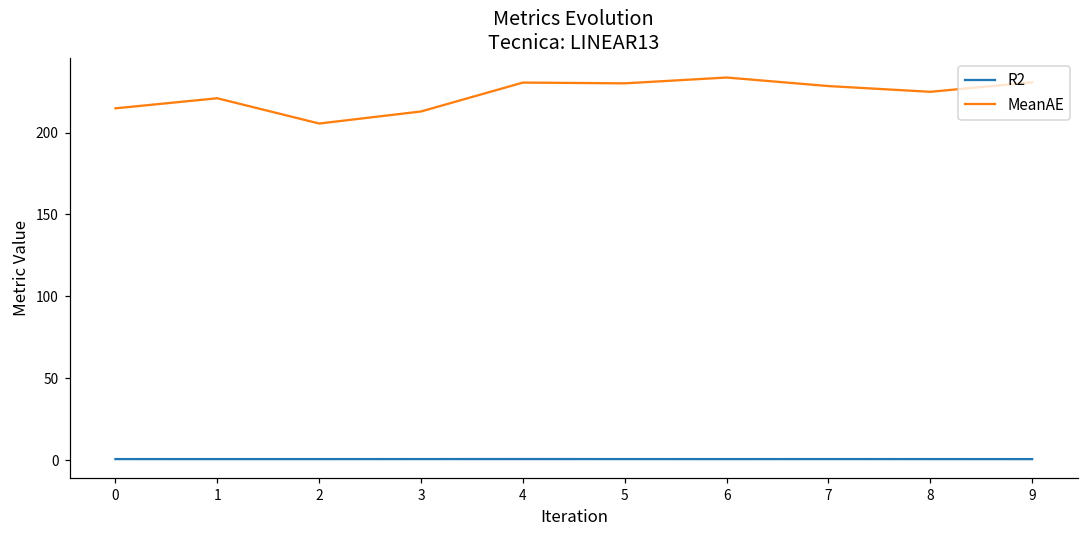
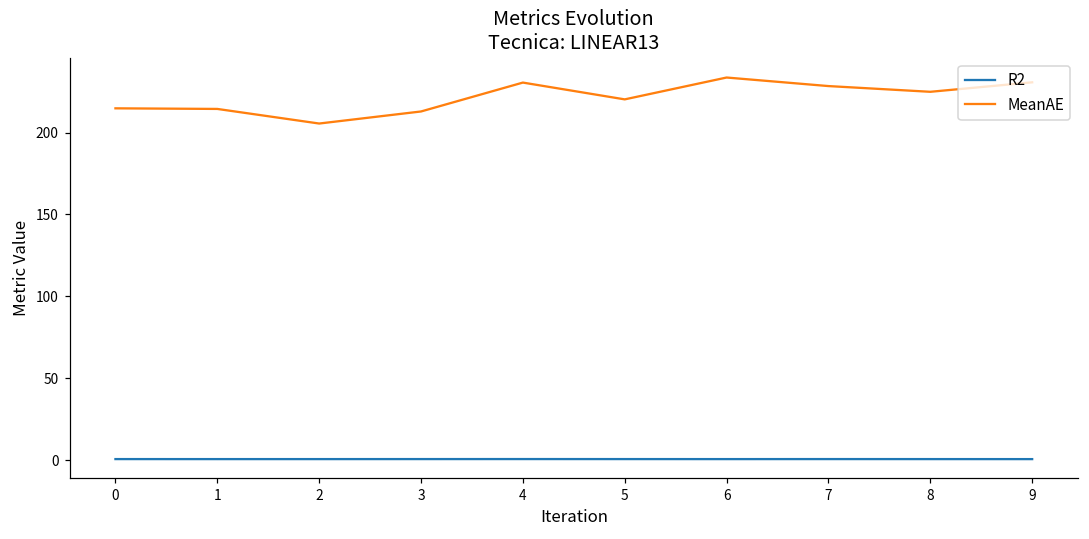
MeanAE, 1: 221 -> 214
MeanAE, 5: 230 -> 220
